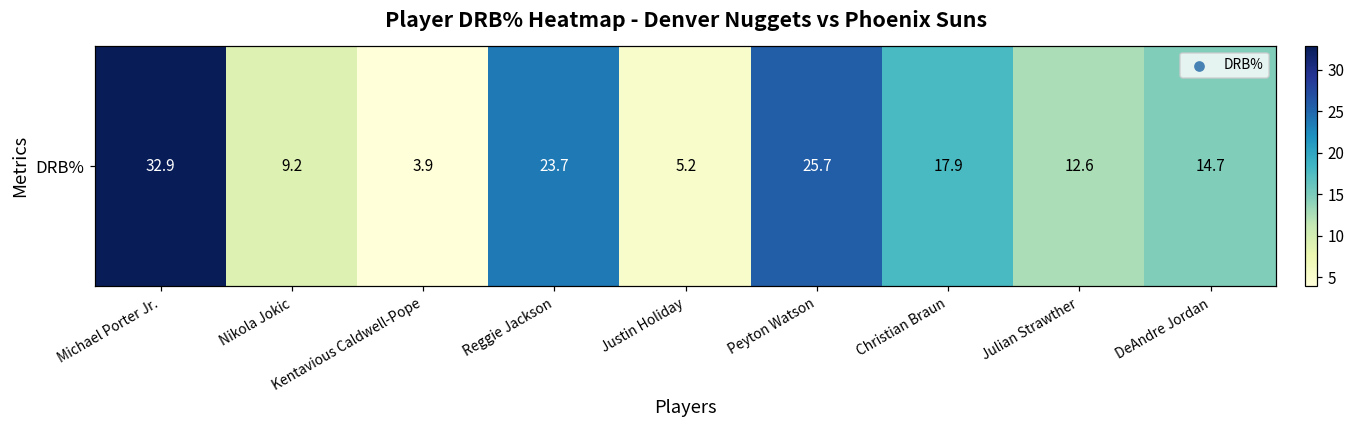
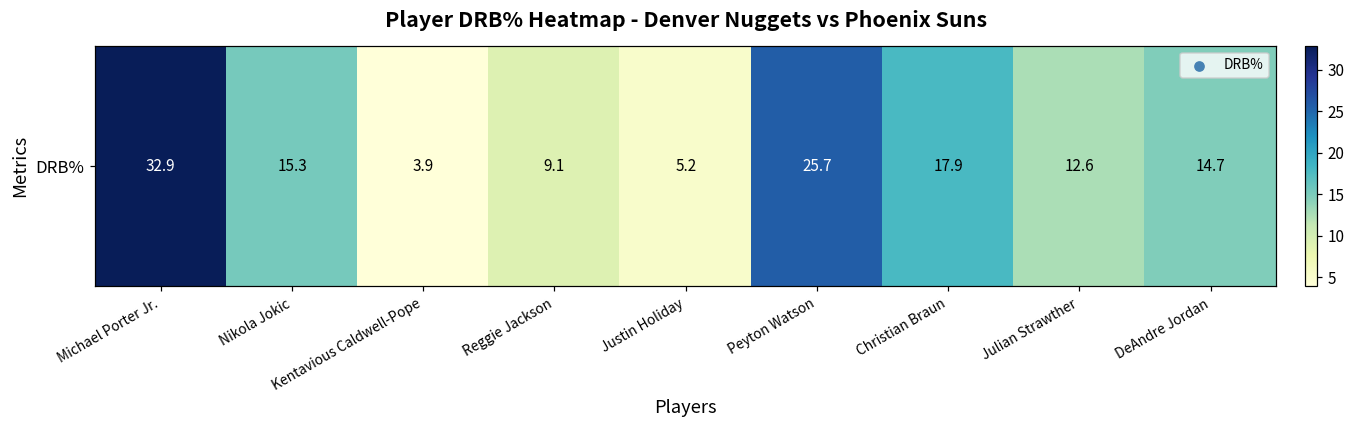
DRB%, Nikola Jokic: 9.2 -> 15.3
DRB%, Reggie Jackson: 23.7 -> 9.1
